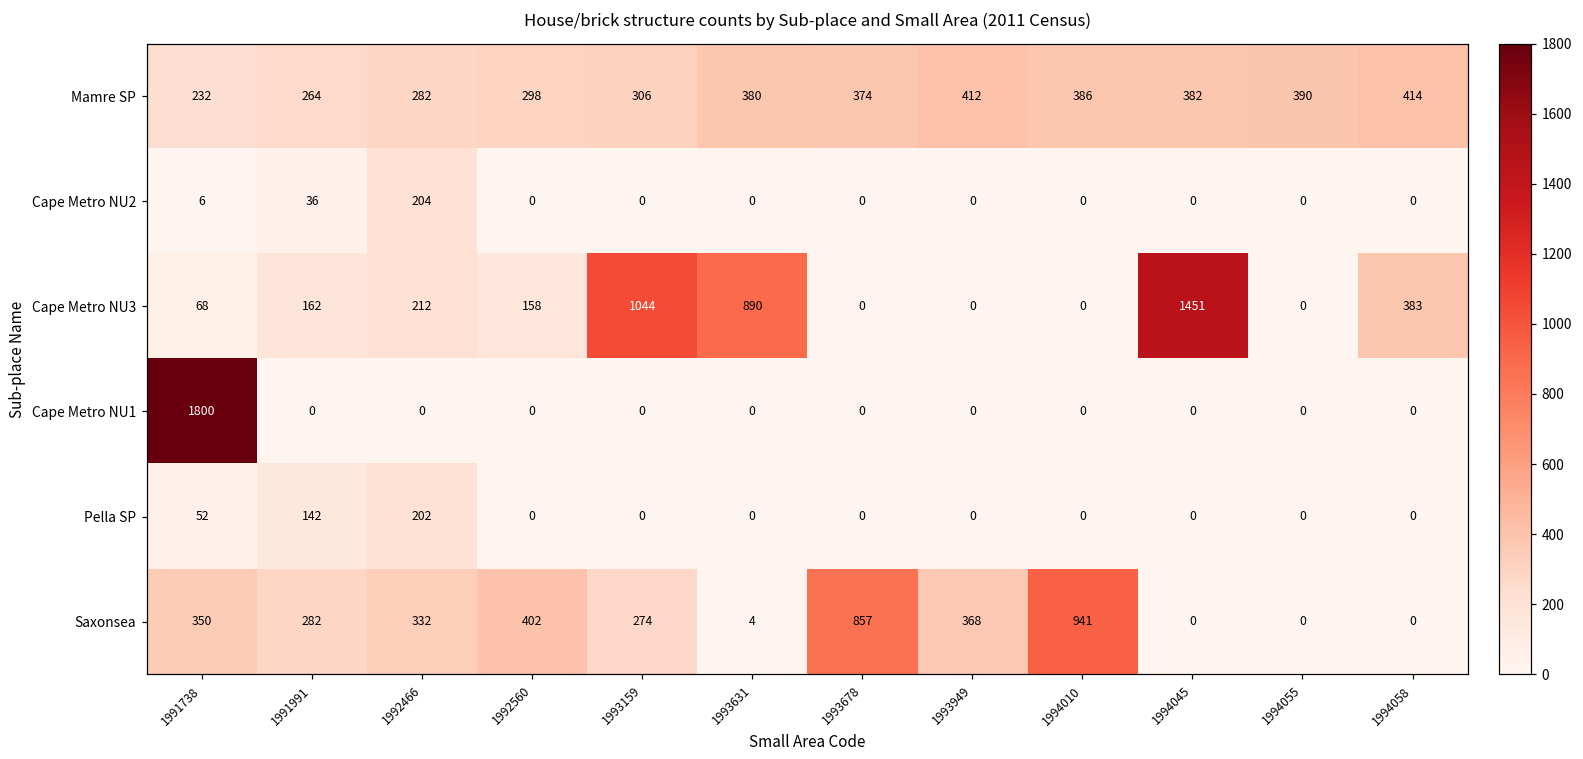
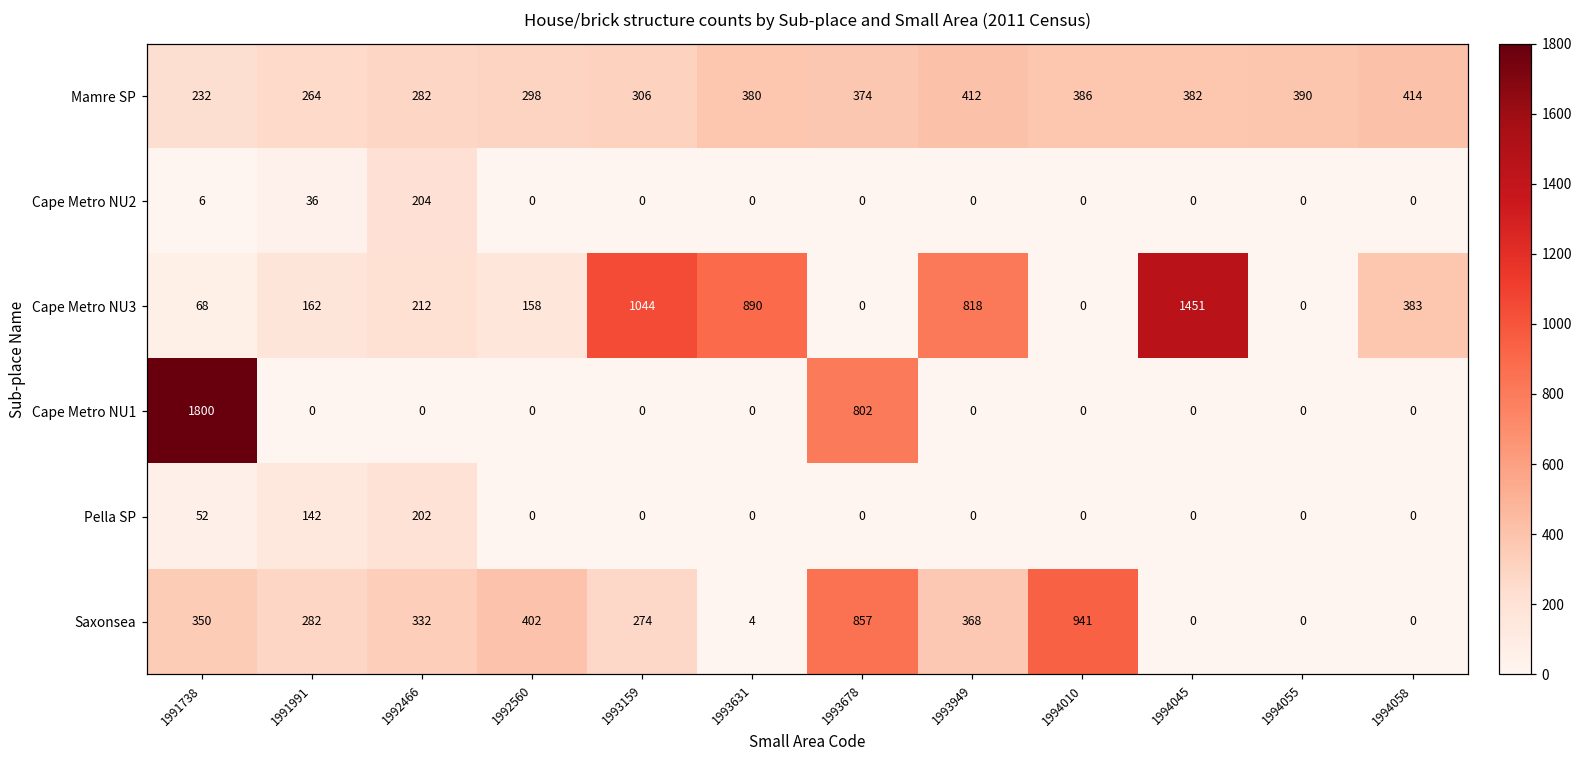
Cape Metro NU3, 1993949: 0 -> 818
Cape Metro NU1, 1993678: 0 -> 802
